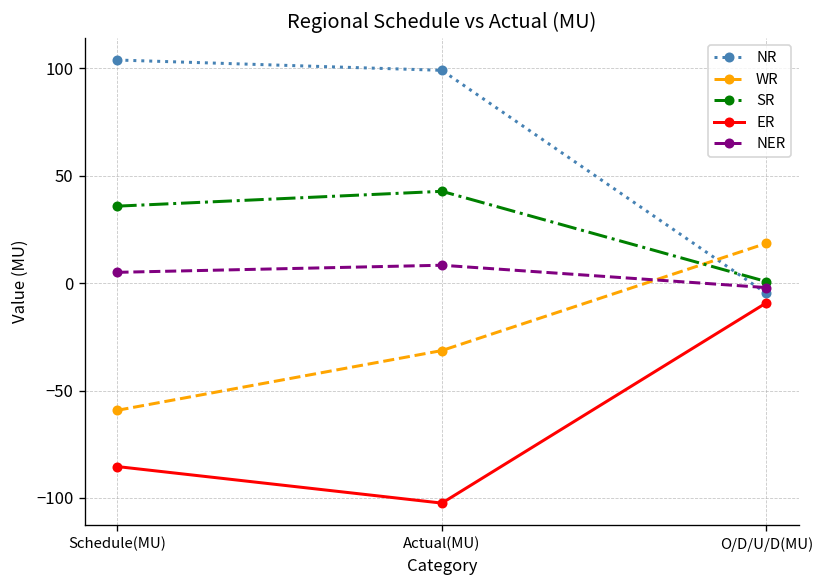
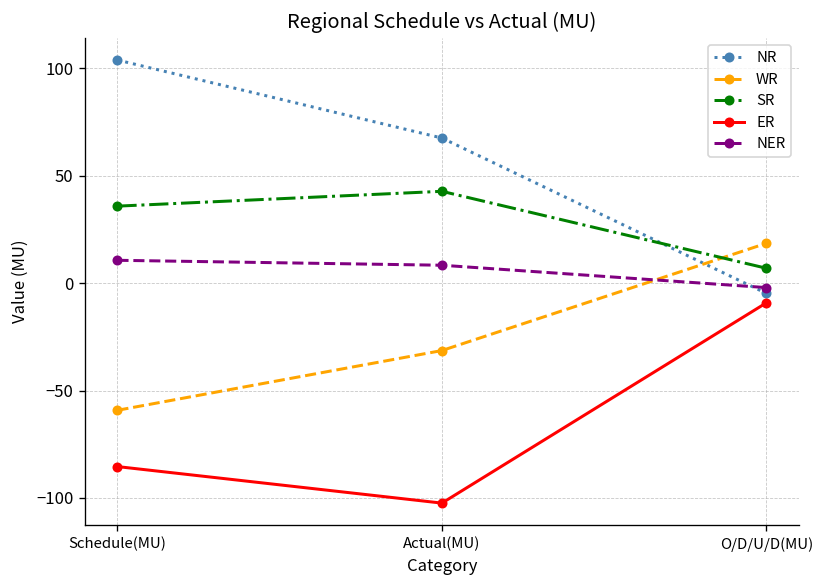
NER, Schedule(MU): 5 -> 11
NR, Actual(MU): 99 -> 68
SR, O/D/U/D(MU): 1 -> 7
